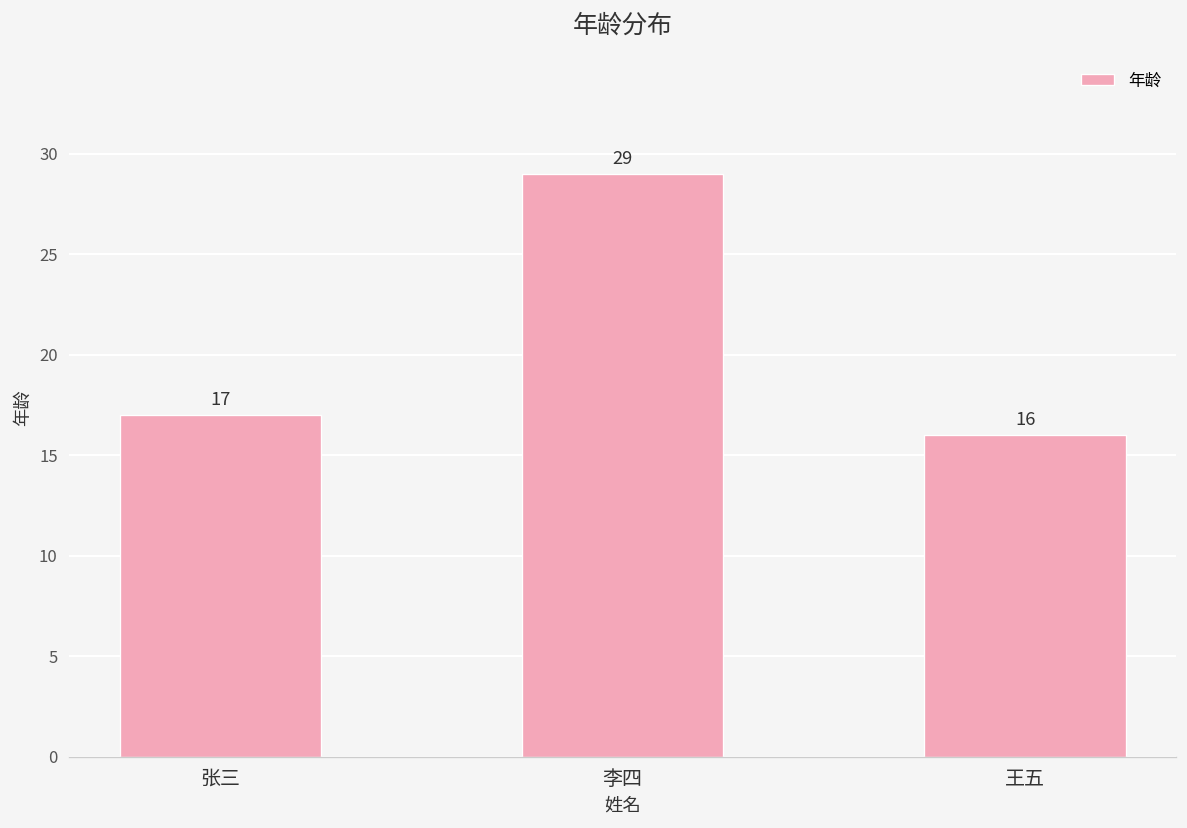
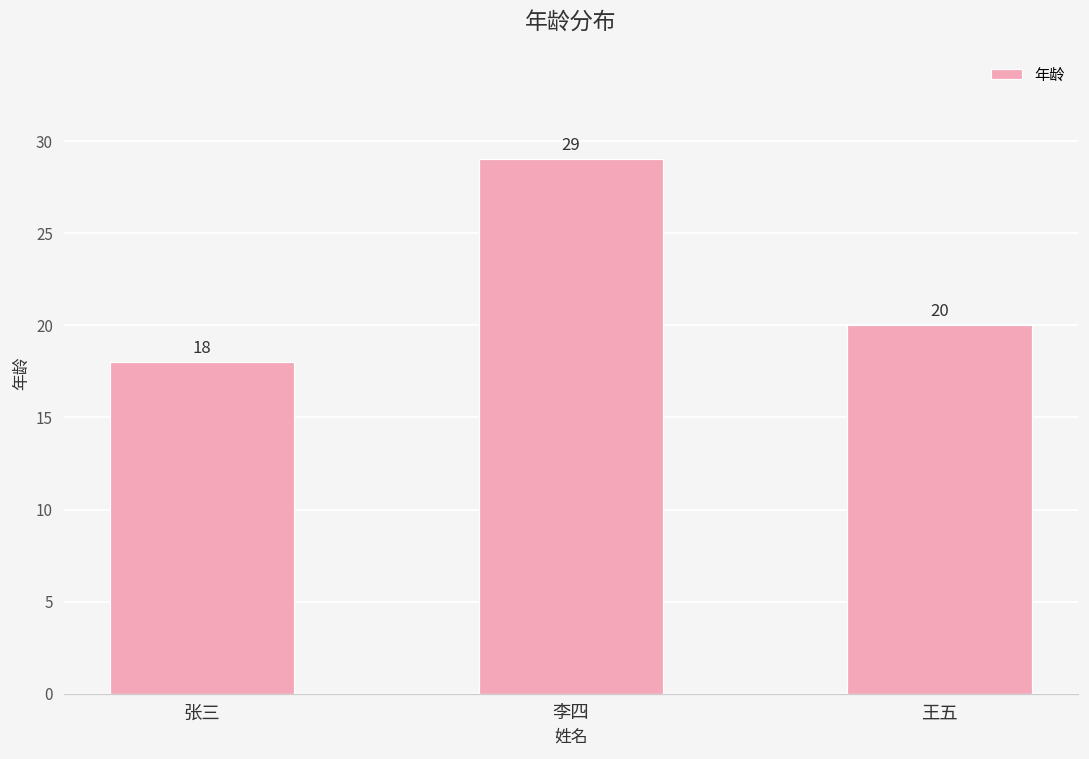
张三: 17 -> 18
王五: 16 -> 20
